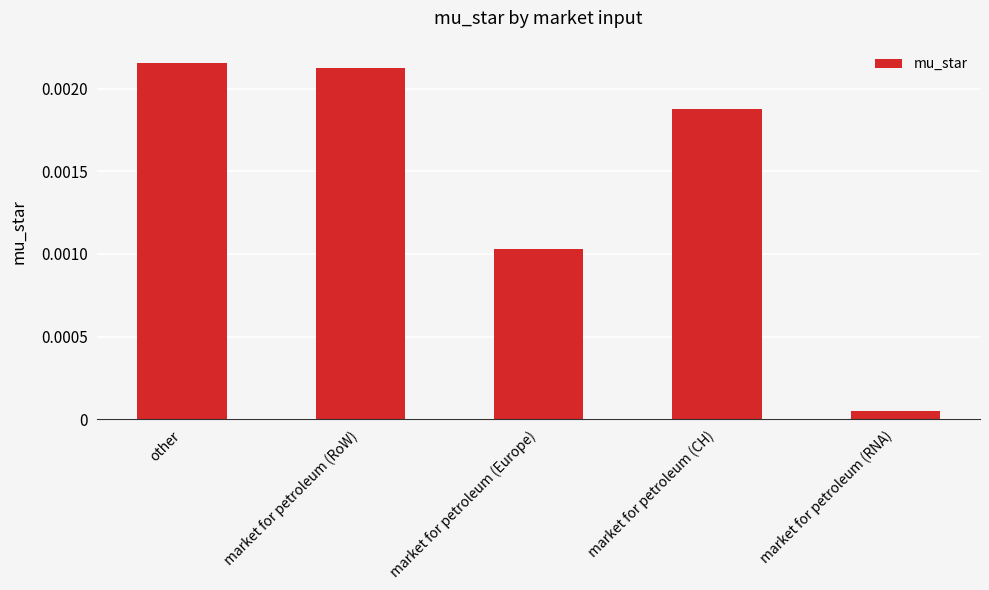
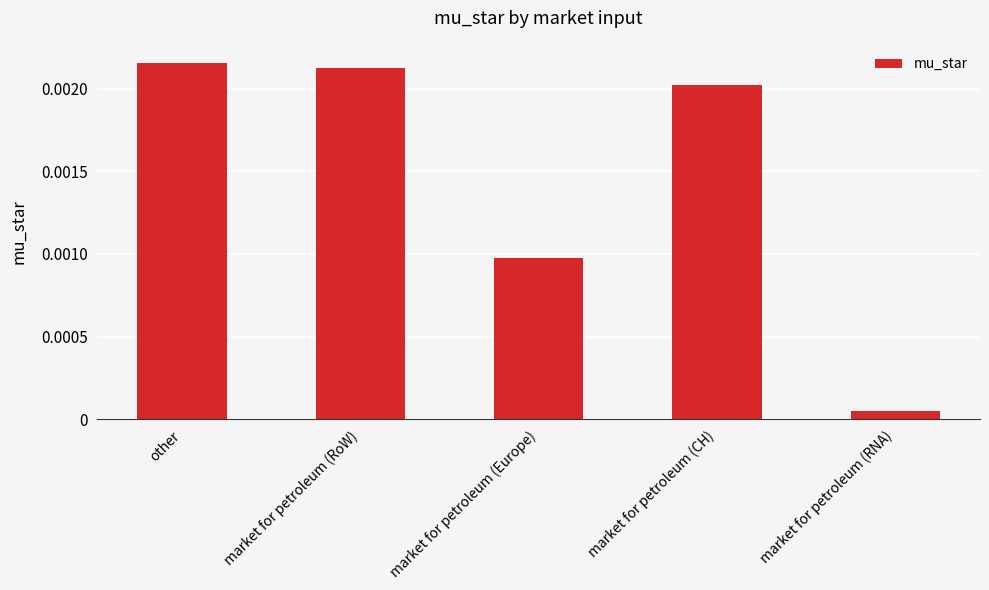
market for petroleum (Europe): 0.00103 -> 0.00098
market for petroleum (CH): 0.00188 -> 0.00203
